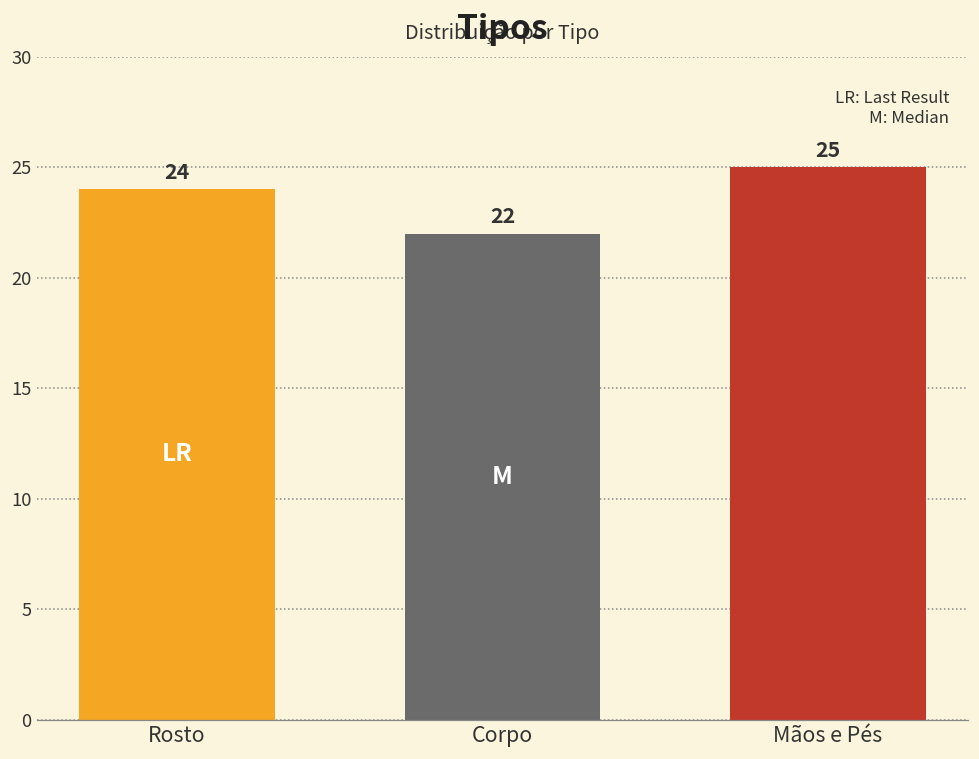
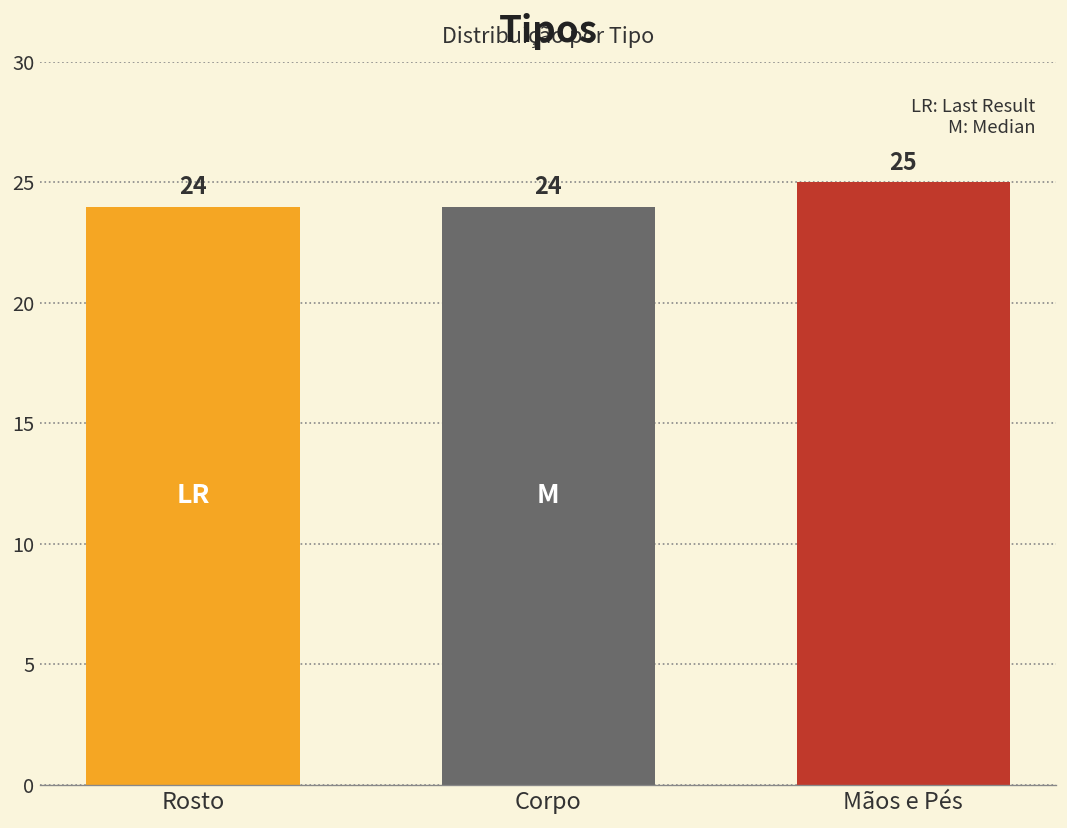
Corpo: 22 -> 24
